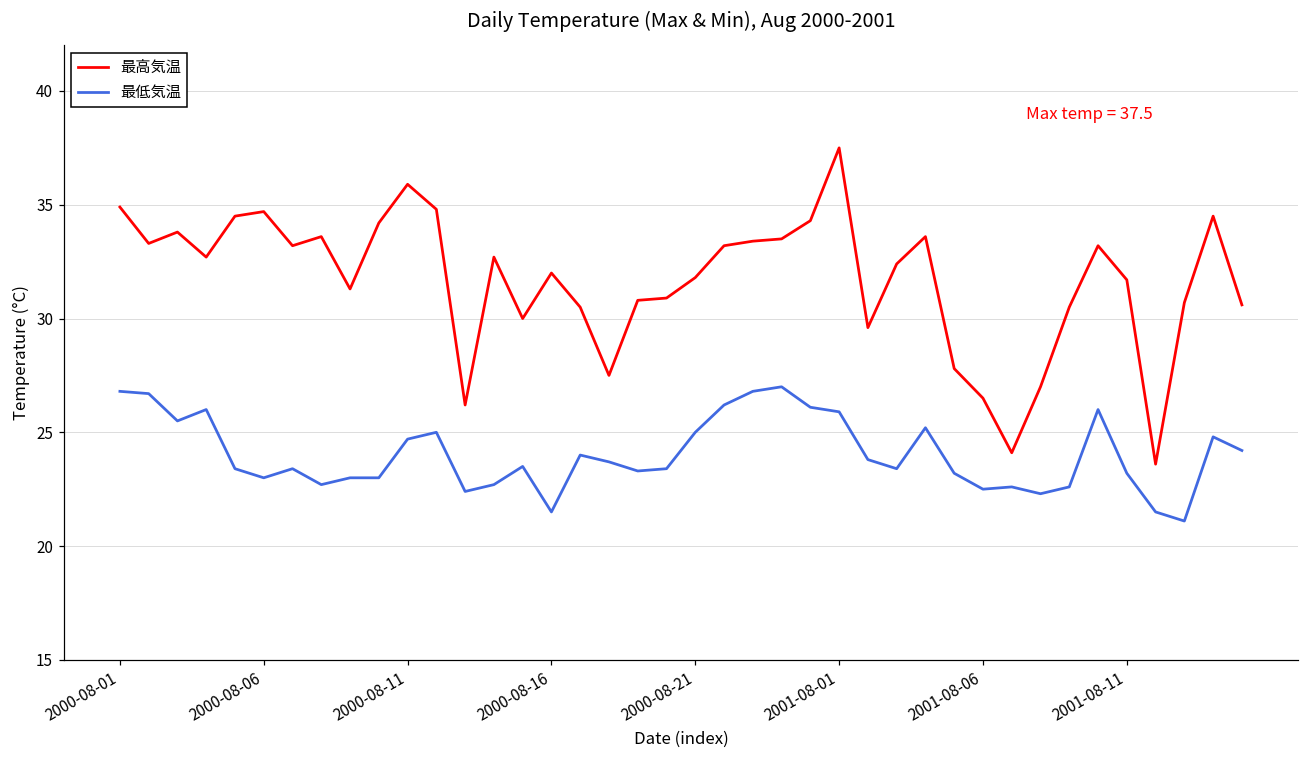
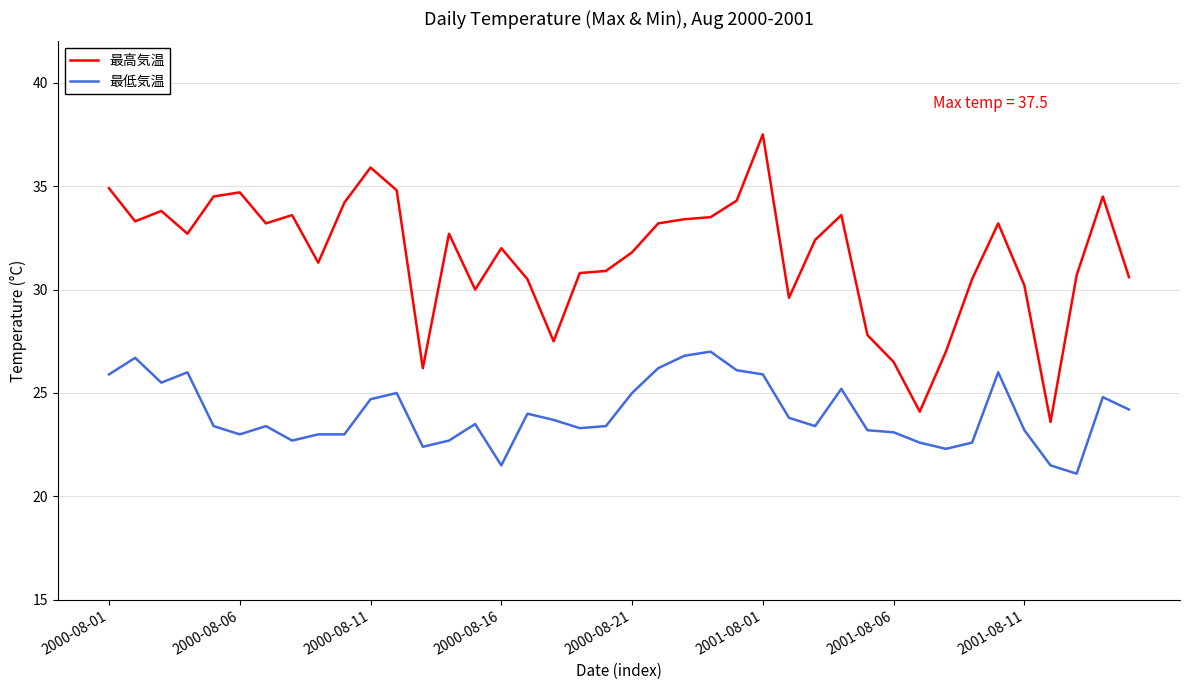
最低気温, 2000-08-01: 26.8 -> 25.9
最低気温, 2001-08-06: 22.5 -> 23.1
最高気温, 2001-08-11: 31.7 -> 30.2
